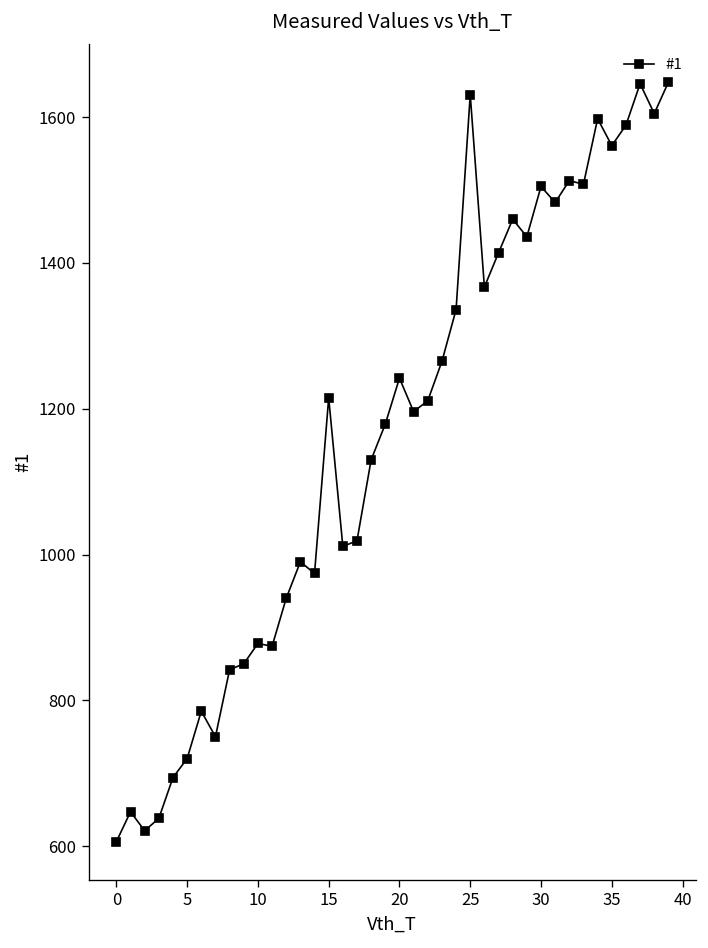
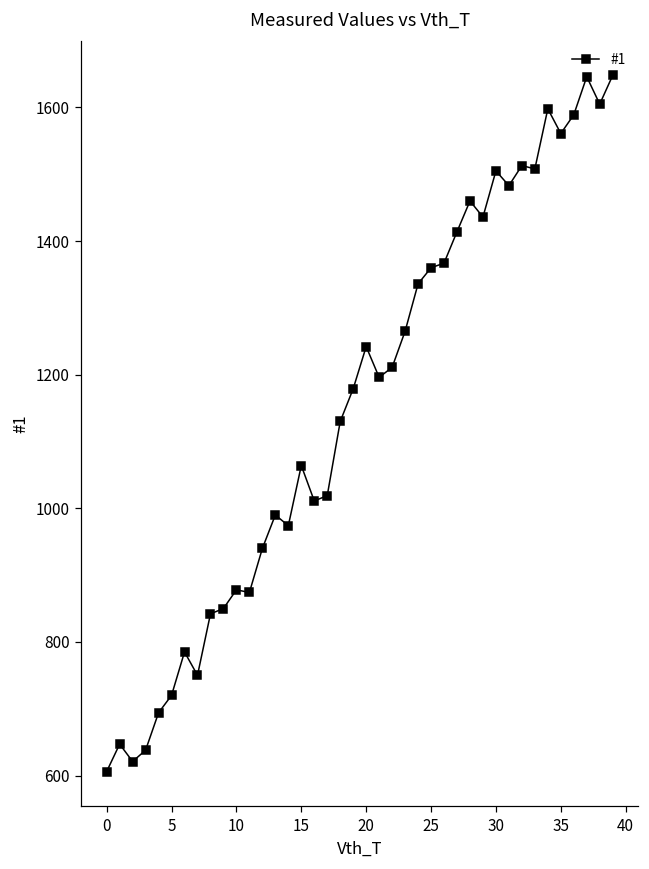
15: 1220 -> 1060
25: 1630 -> 1360
